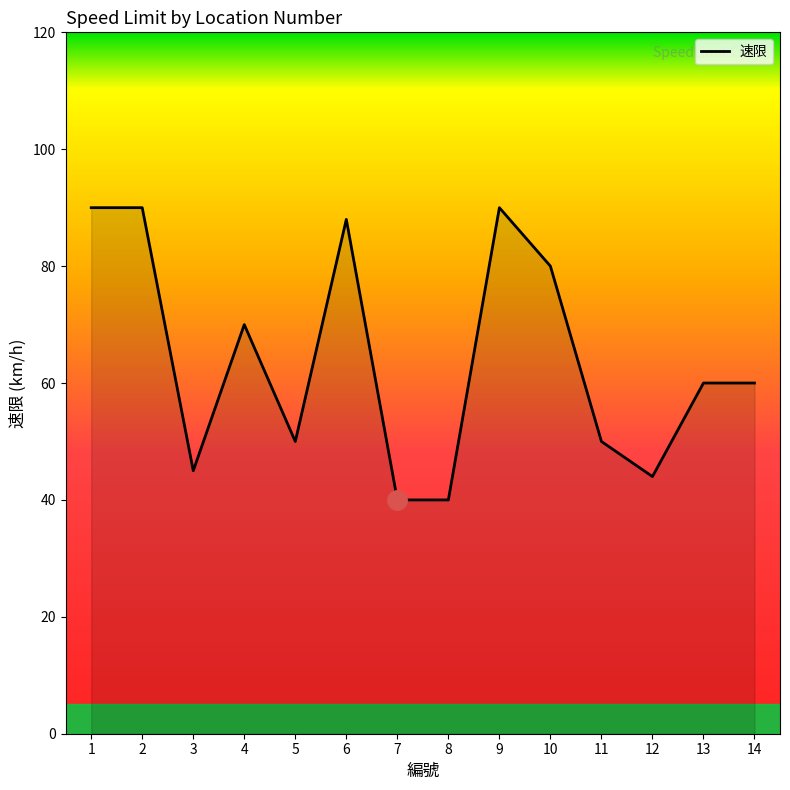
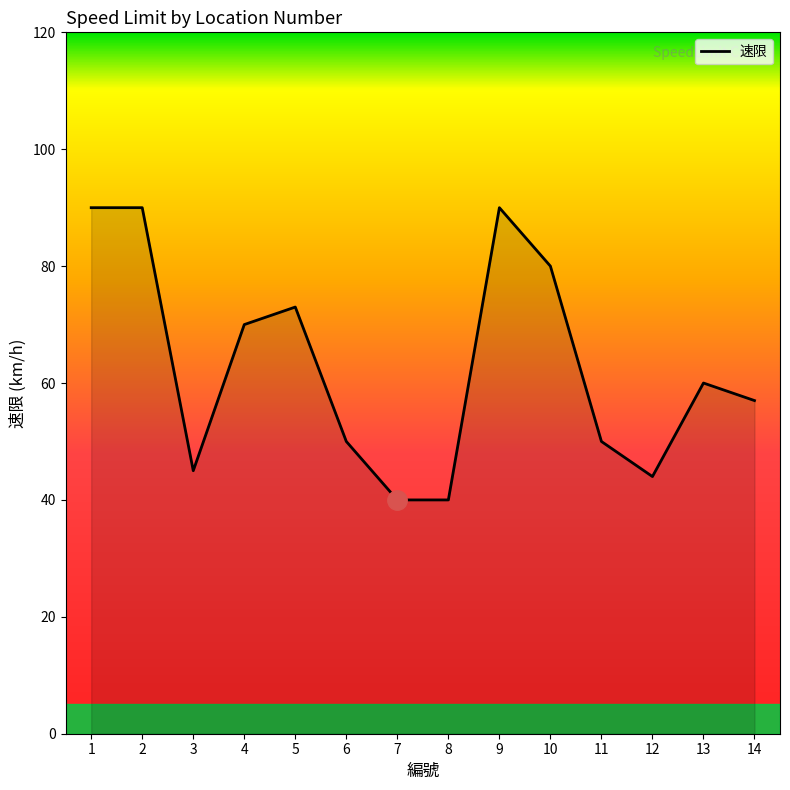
速限, 5: 50 -> 73
速限, 6: 88 -> 50
速限, 14: 60 -> 57
